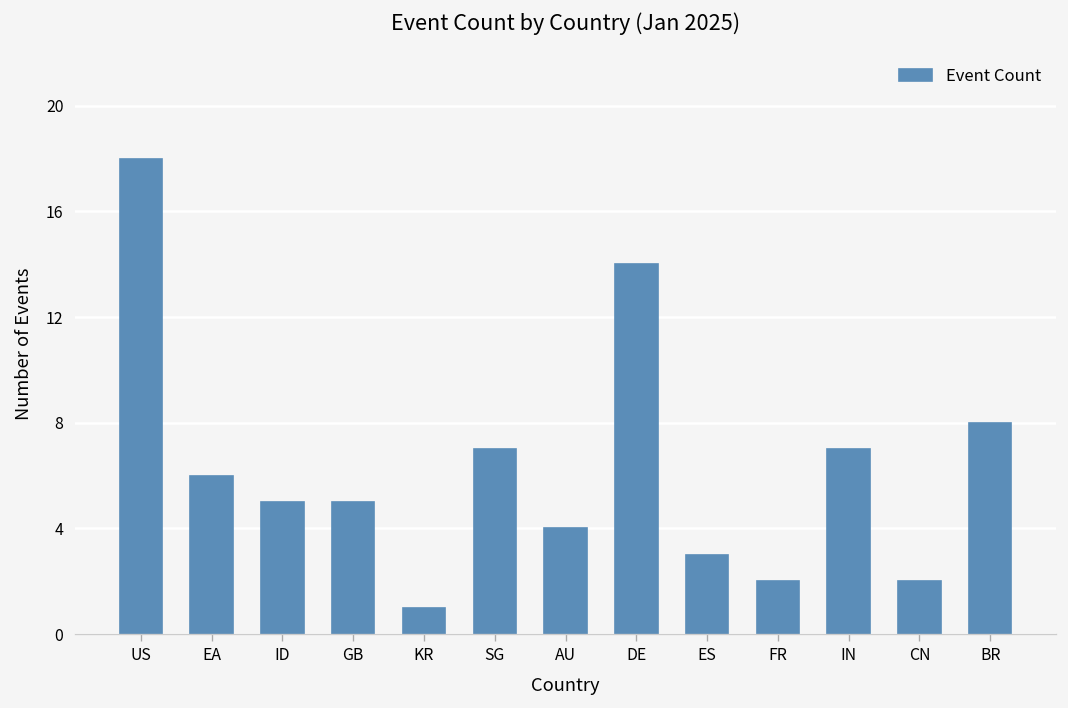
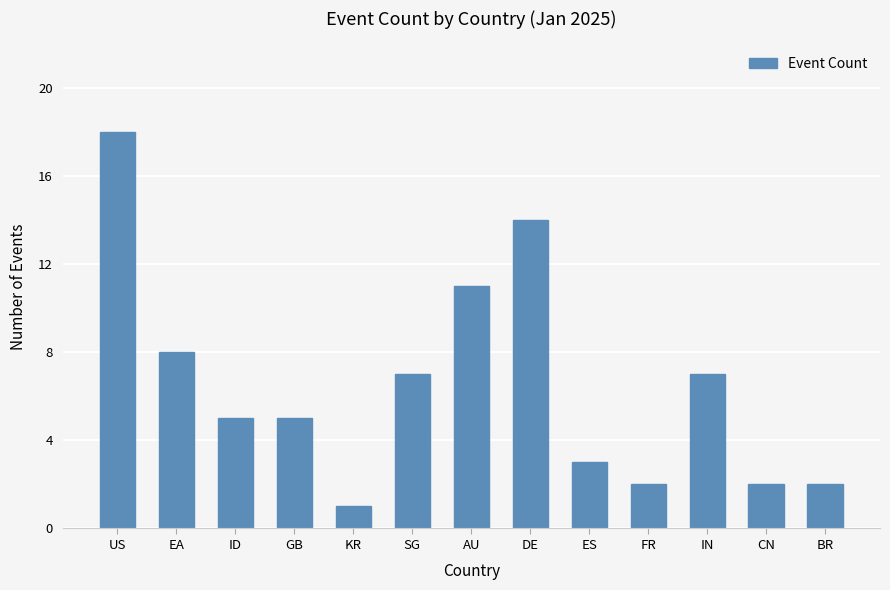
EA: 6 -> 8
AU: 4 -> 11
BR: 8 -> 2
